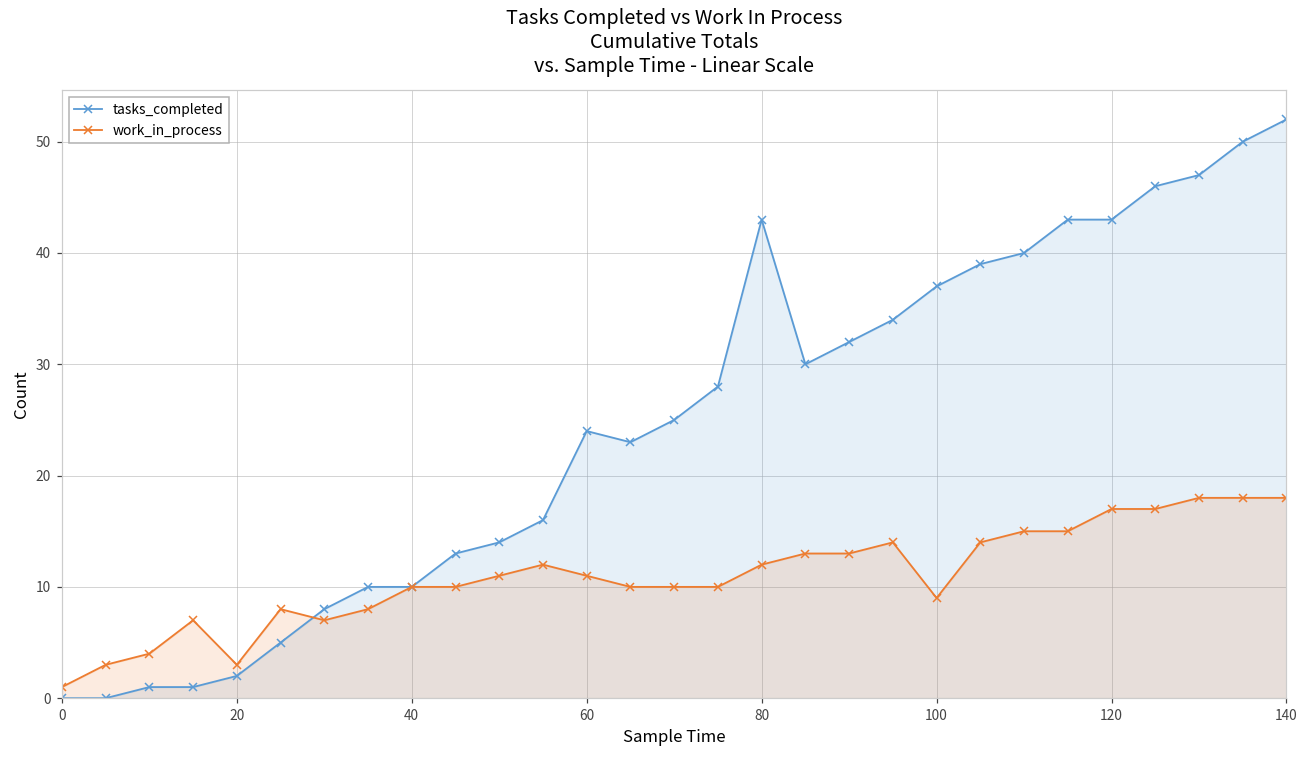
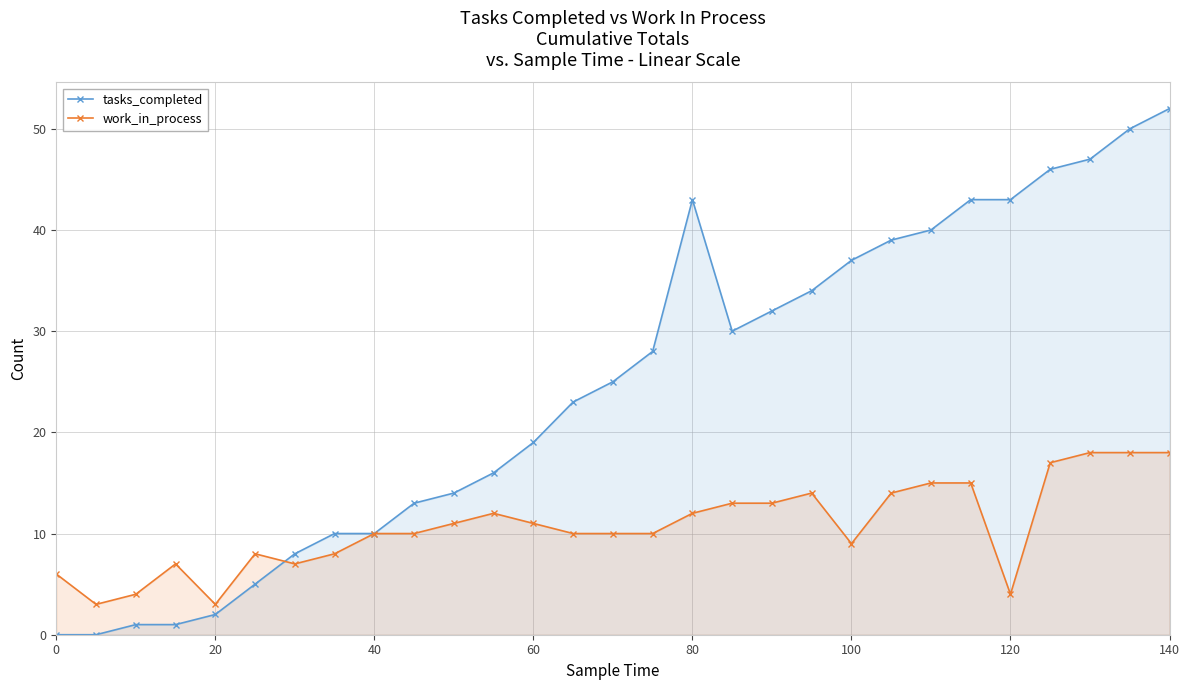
work_in_process, 0: 1 -> 6
tasks_completed, 60: 24 -> 19
work_in_process, 120: 17 -> 4
